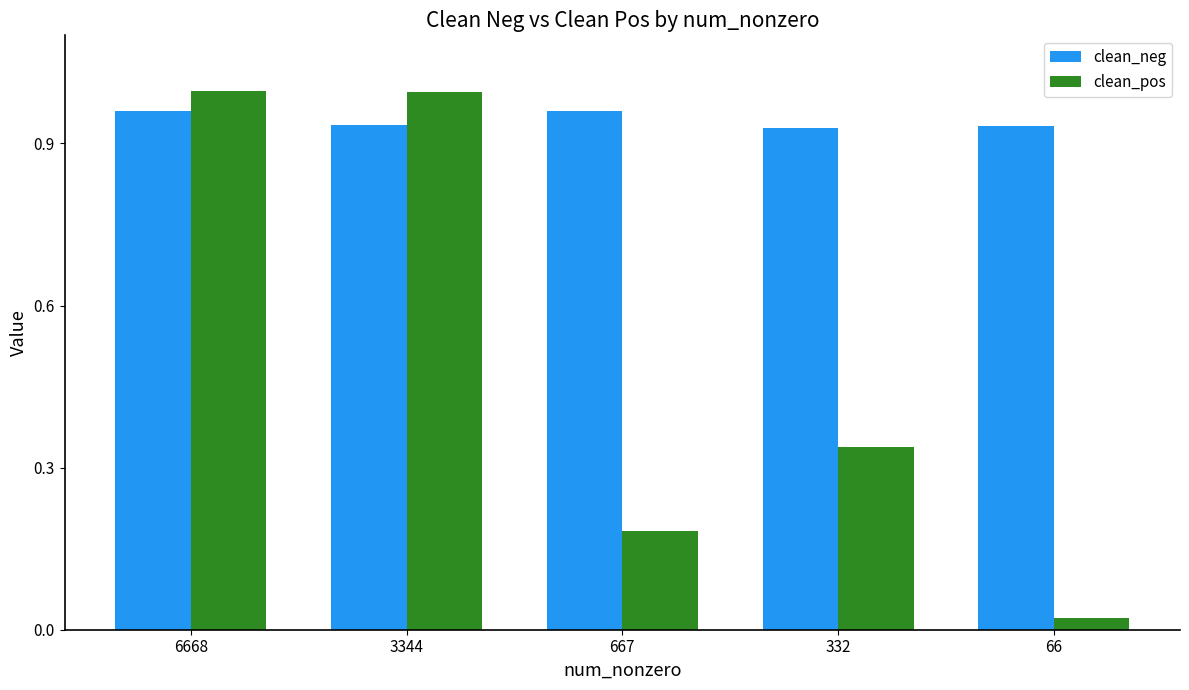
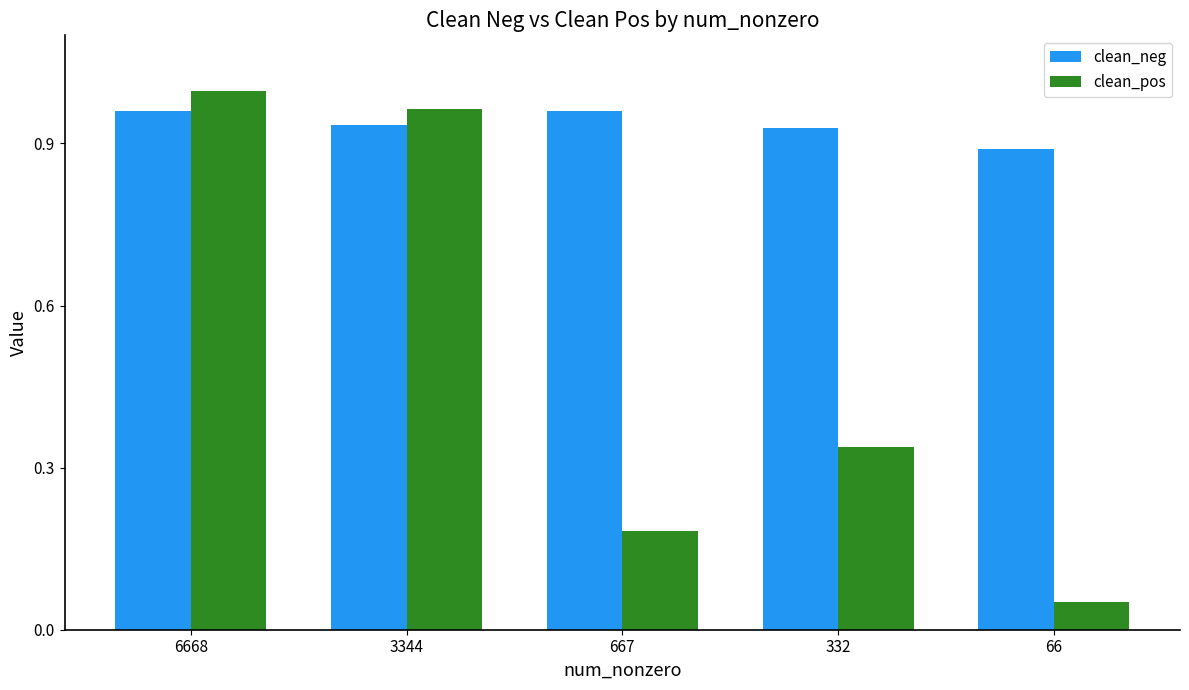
clean_pos, 3344: 1.00 -> 0.96
clean_neg, 66: 0.93 -> 0.89
clean_pos, 66: 0.02 -> 0.05
